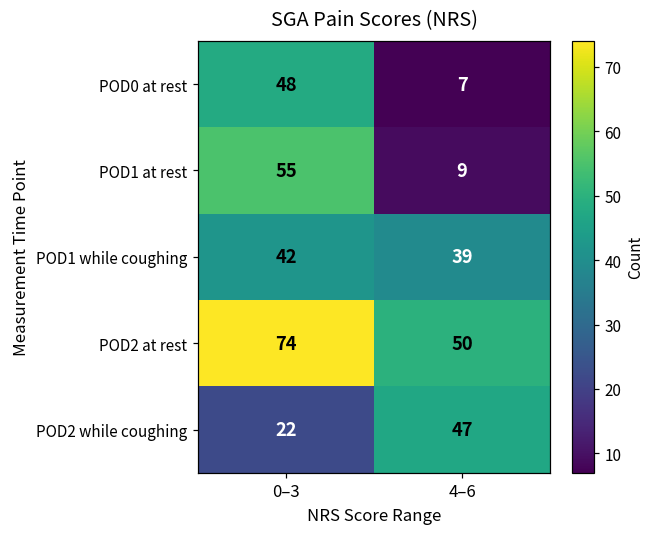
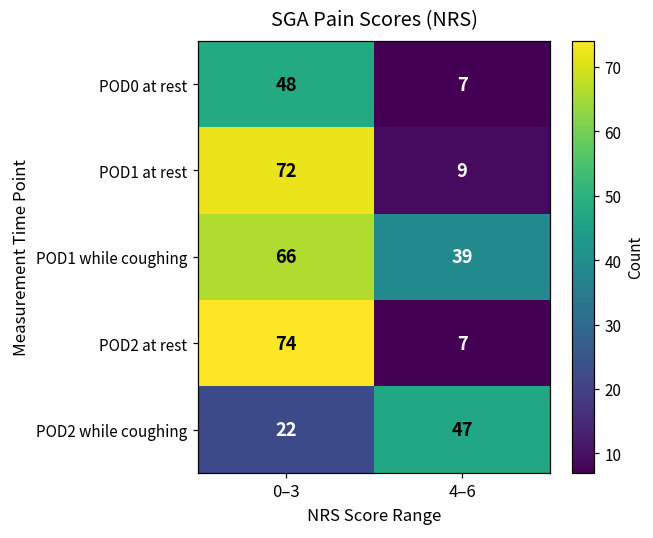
POD1 at rest, 0–3: 55 -> 72
POD1 while coughing, 0–3: 42 -> 66
POD2 at rest, 4–6: 50 -> 7
